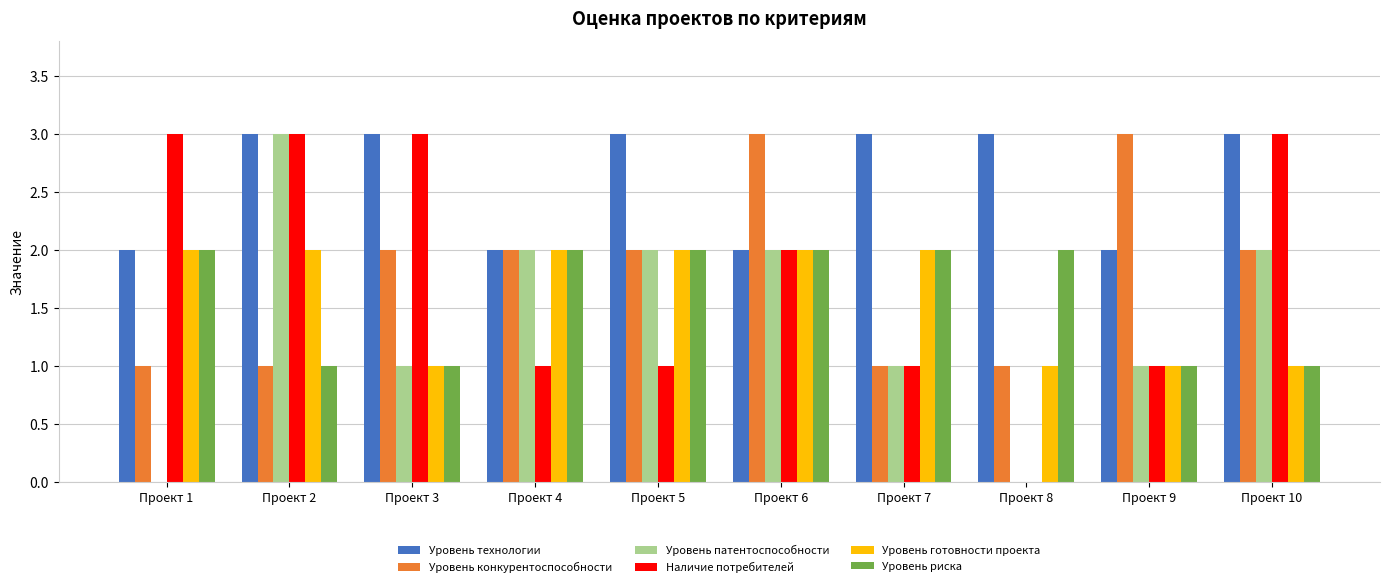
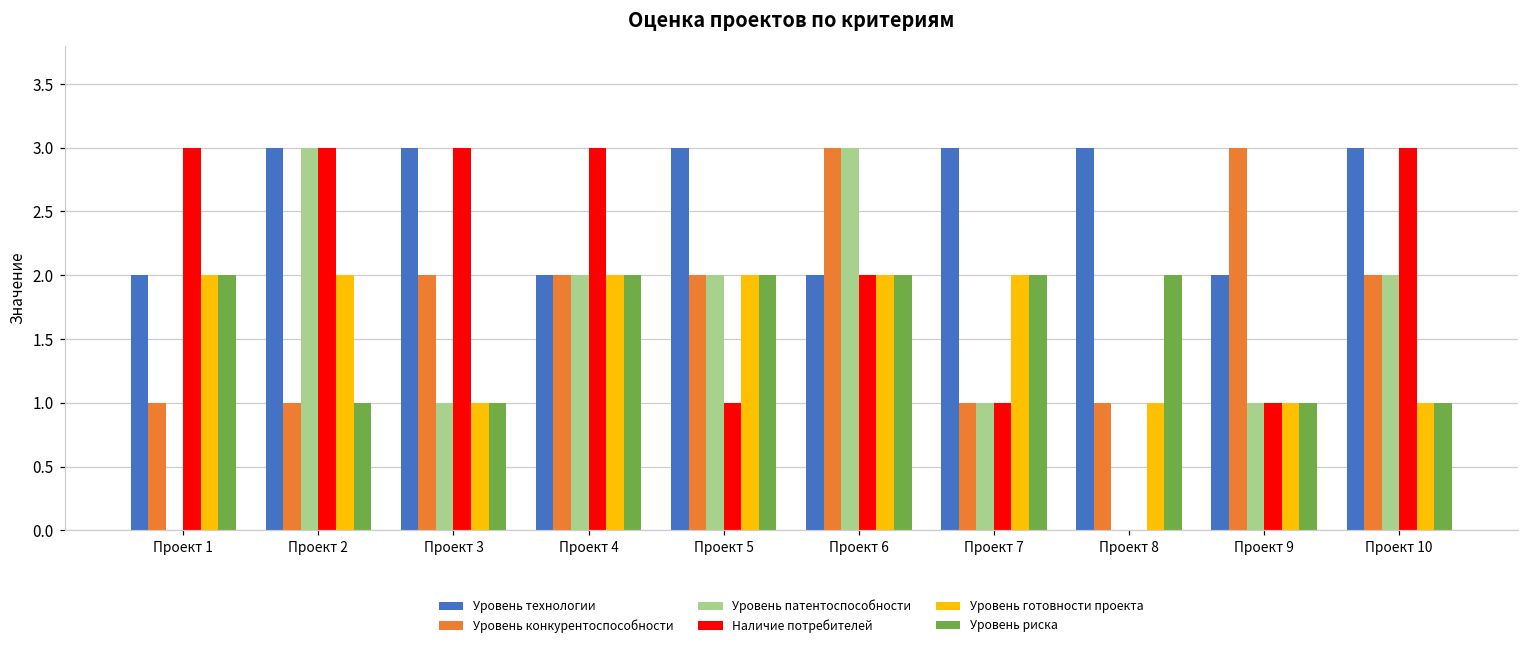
Наличие потребителей, Проект 4: 1 -> 3
Уровень патентоспособности, Проект 6: 2 -> 3
